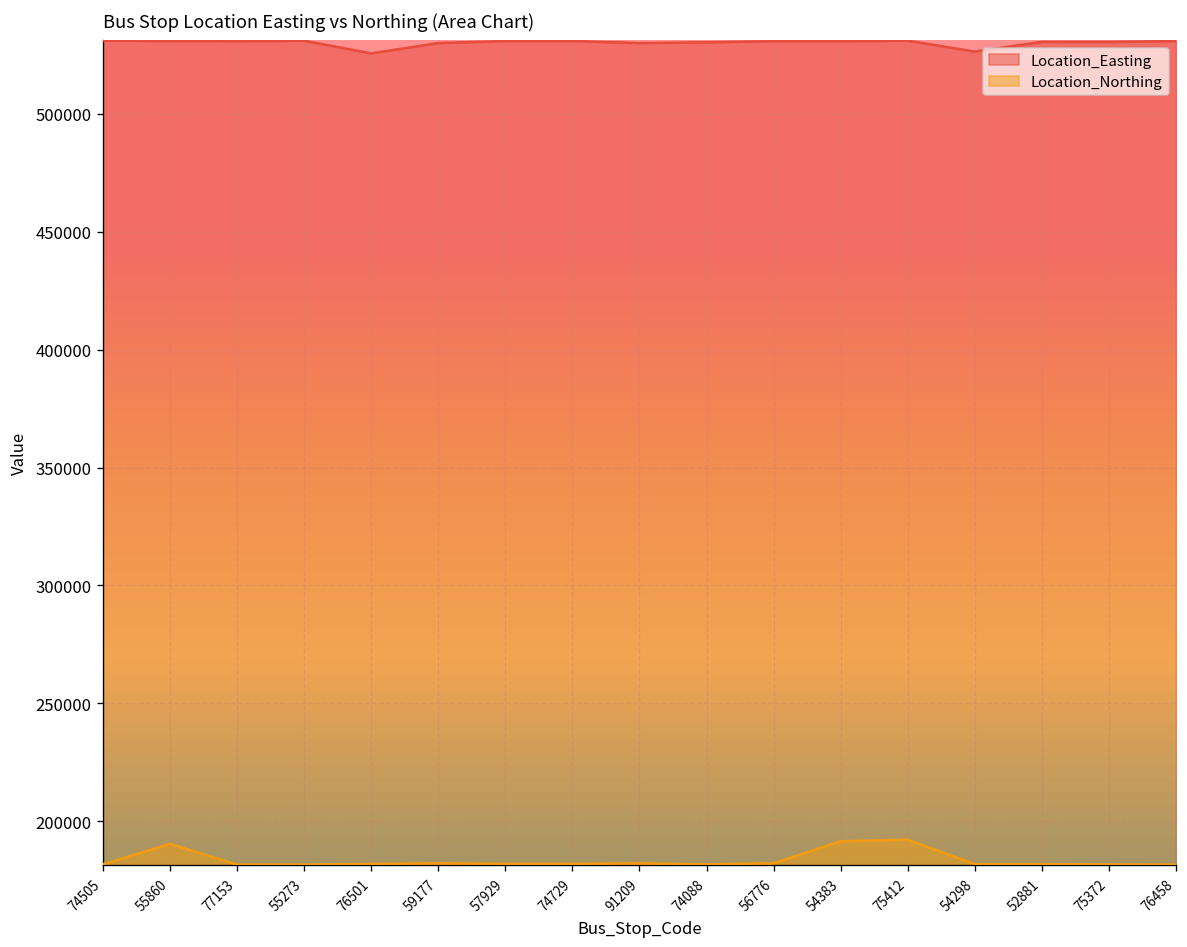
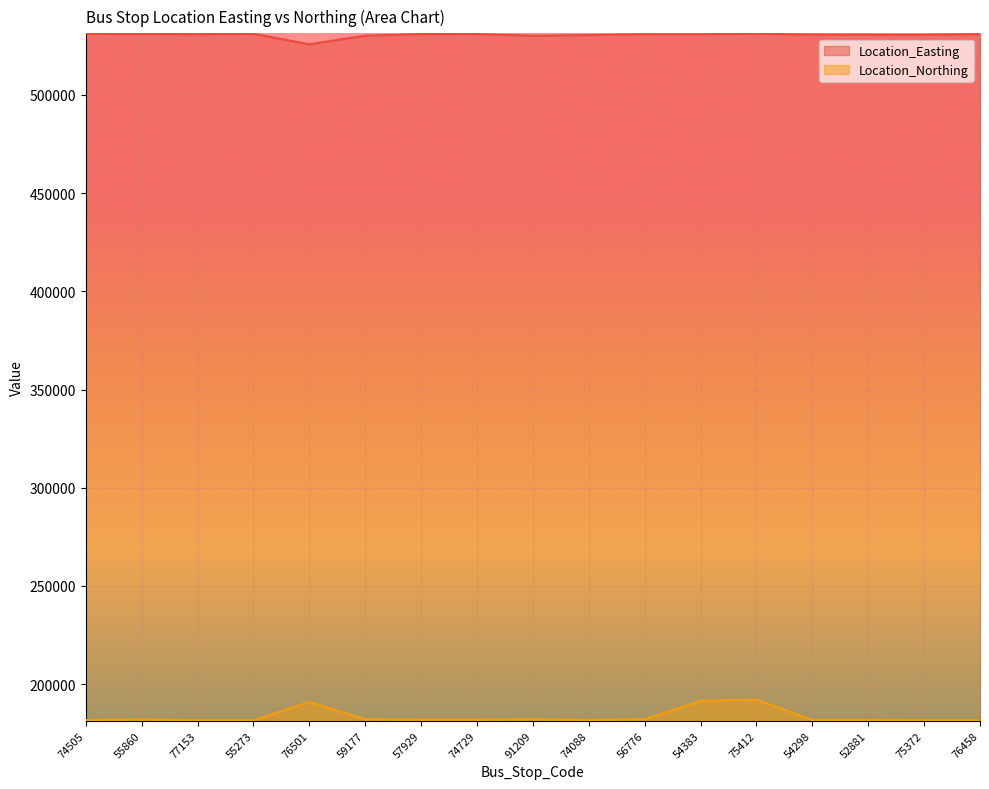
Location_Northing, 55860: 190000 -> 182000
Location_Northing, 76501: 182000 -> 191000
Location_Easting, 54298: 526000 -> 531000
